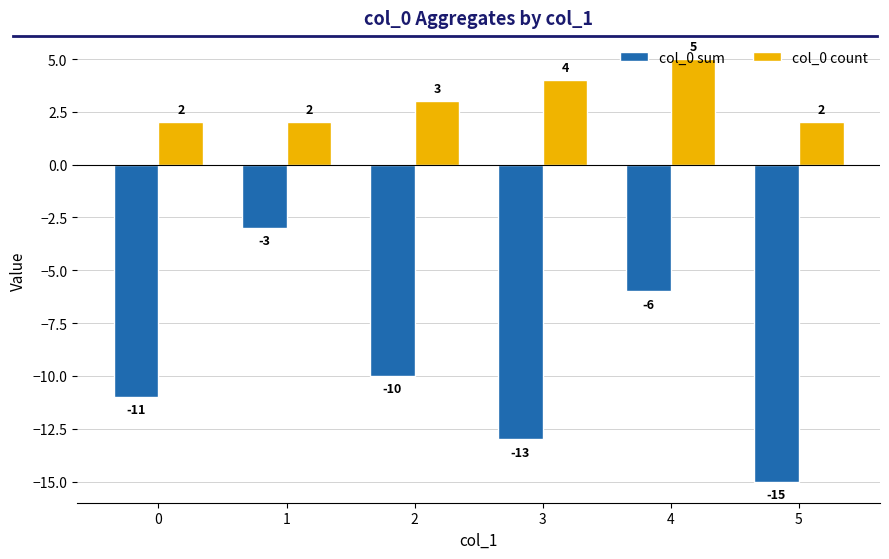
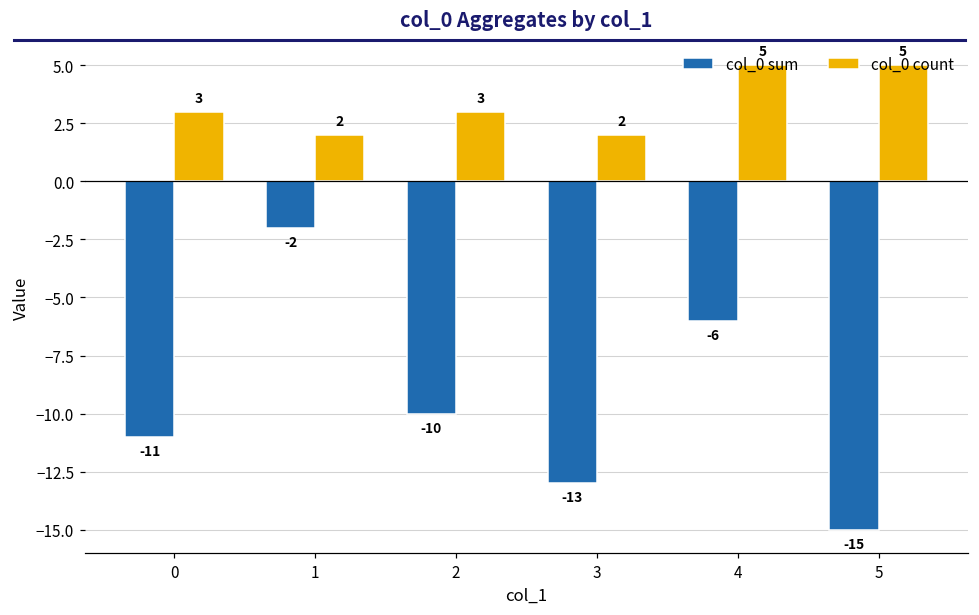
col_0 count, 0: 2 -> 3
col_0 sum, 1: -3 -> -2
col_0 count, 3: 4 -> 2
col_0 count, 5: 2 -> 5
